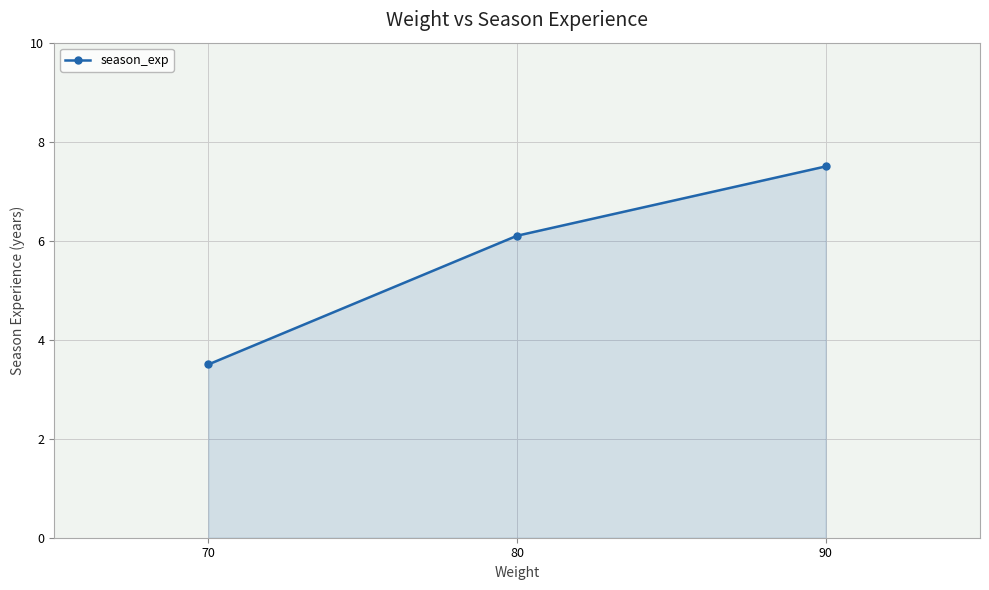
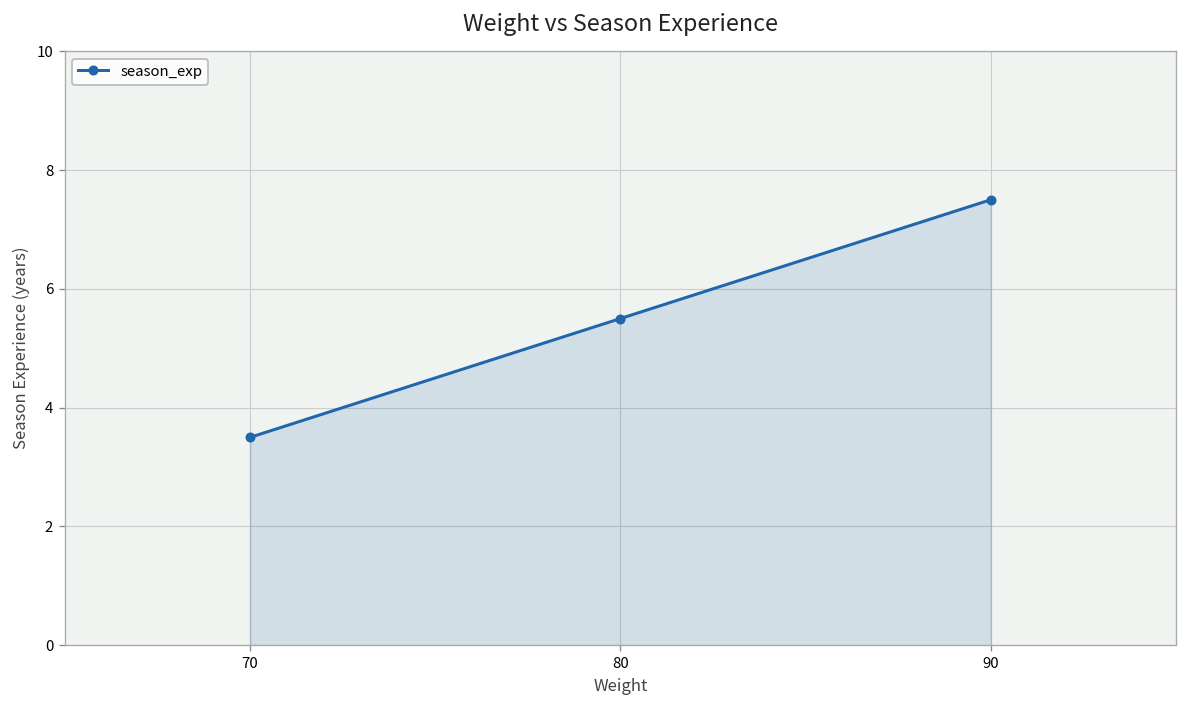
80: 6.1 -> 5.5
